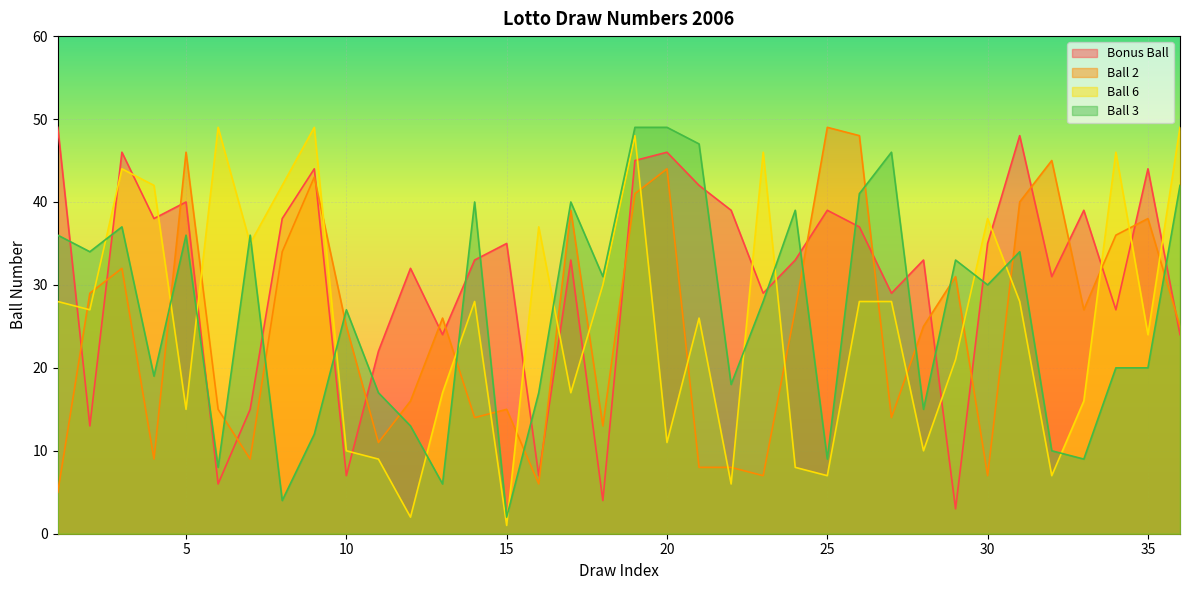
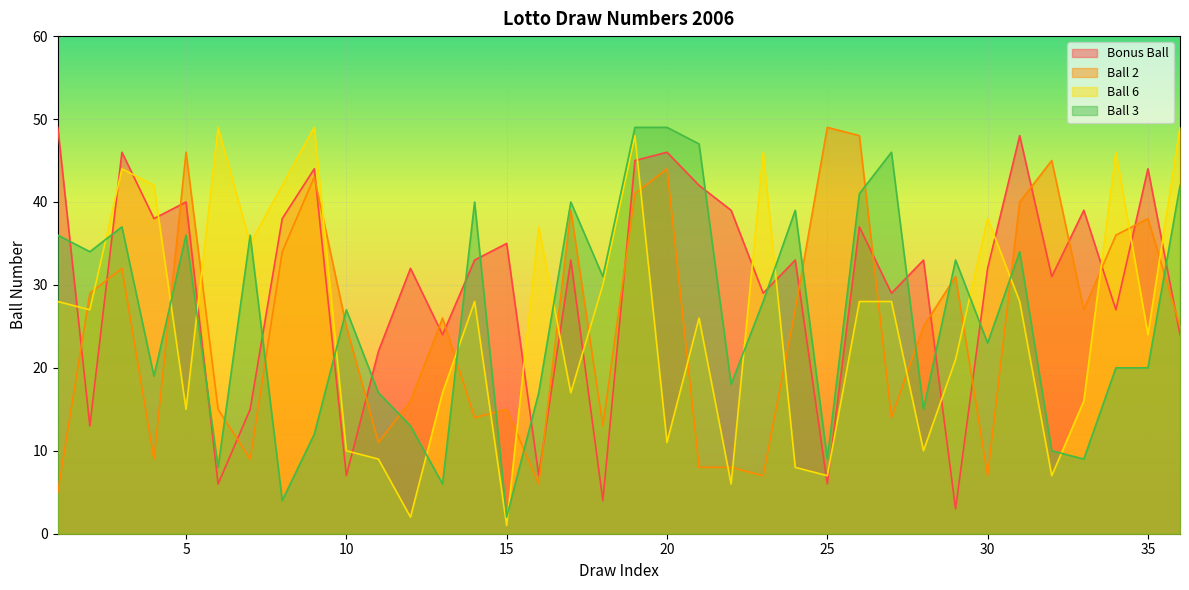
Bonus Ball, 25: 39 -> 6
Bonus Ball, 30: 35 -> 32
Ball 3, 30: 30 -> 23
